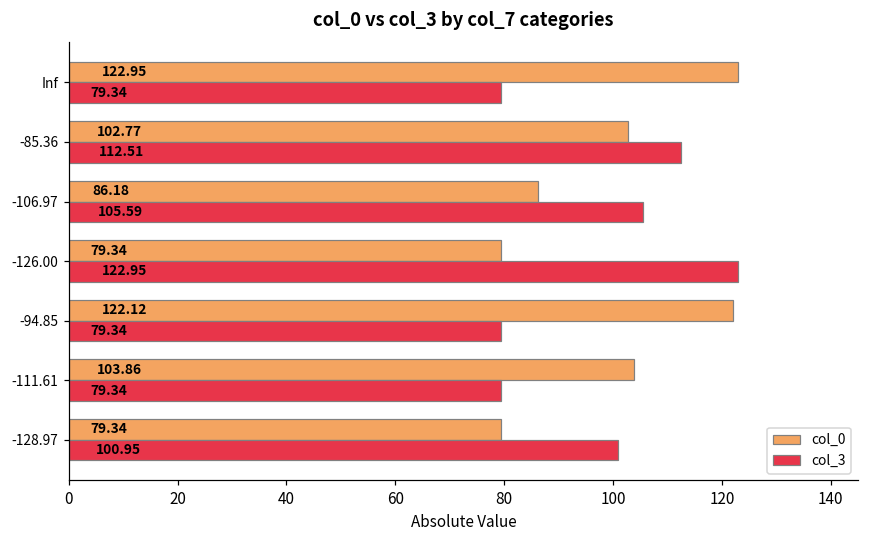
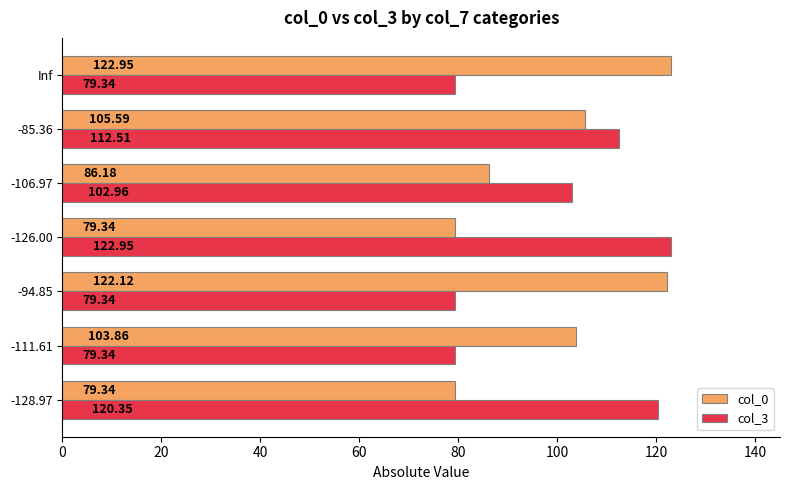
col_0, -85.36: 102.77 -> 105.59
col_3, -106.97: 105.59 -> 102.96
col_3, -128.97: 100.95 -> 120.35
